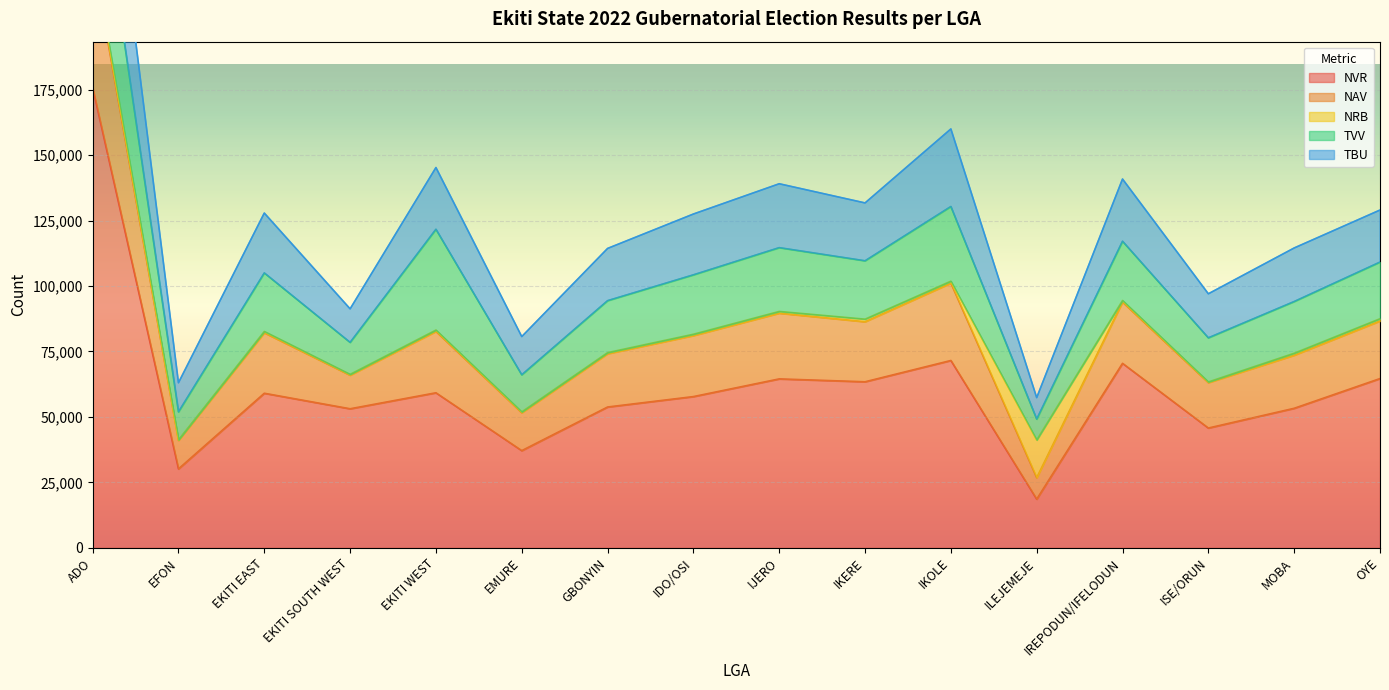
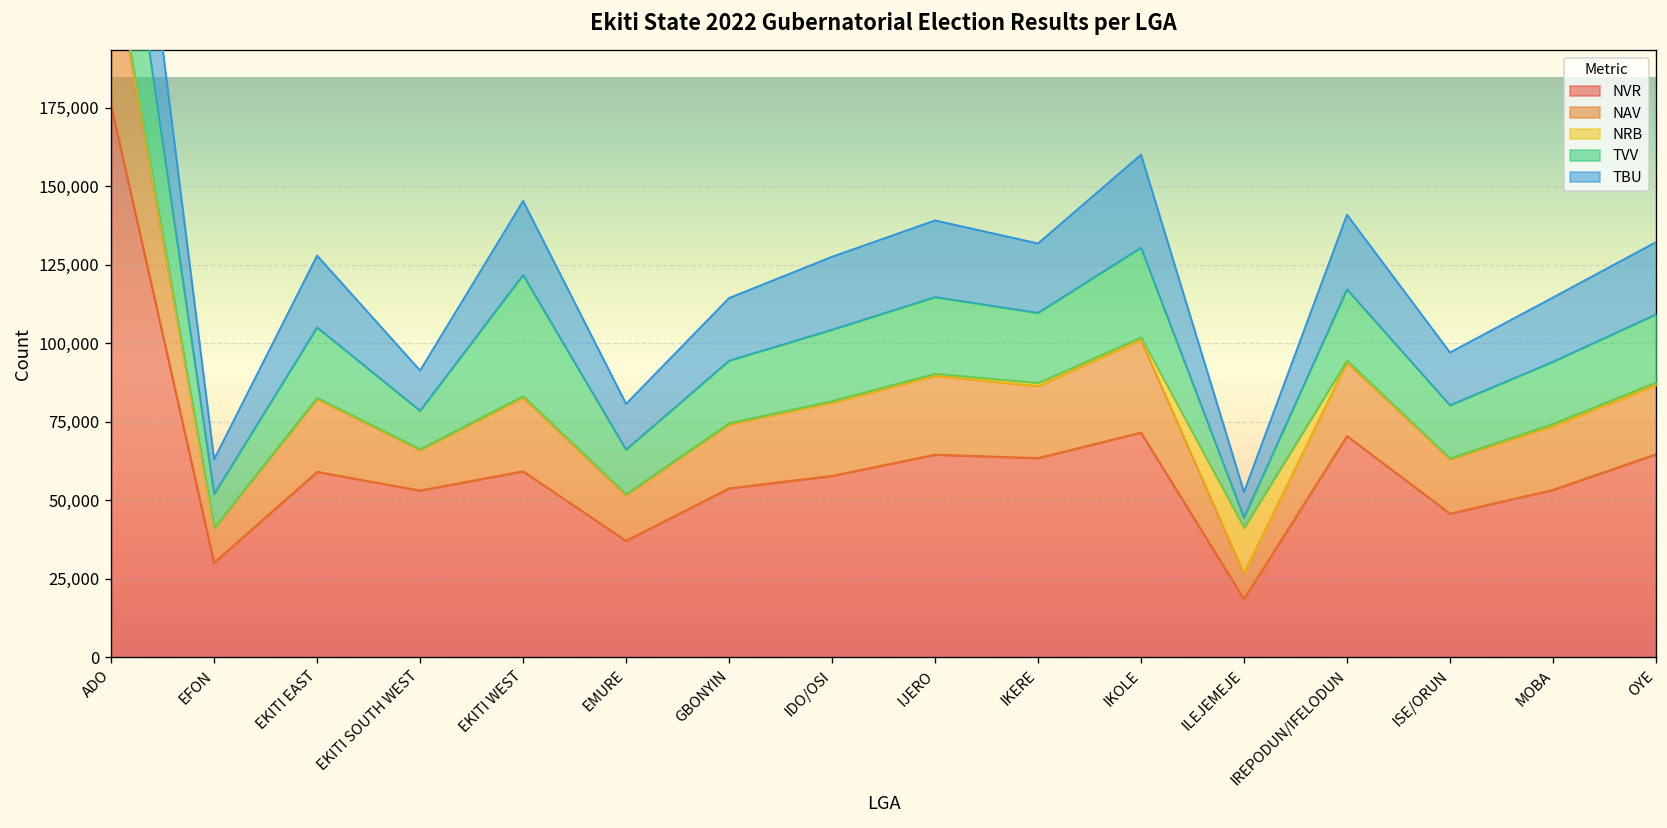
TVV, ILEJEMEJE: 8,000 -> 3,000
TBU, OYE: 20,000 -> 23,000
